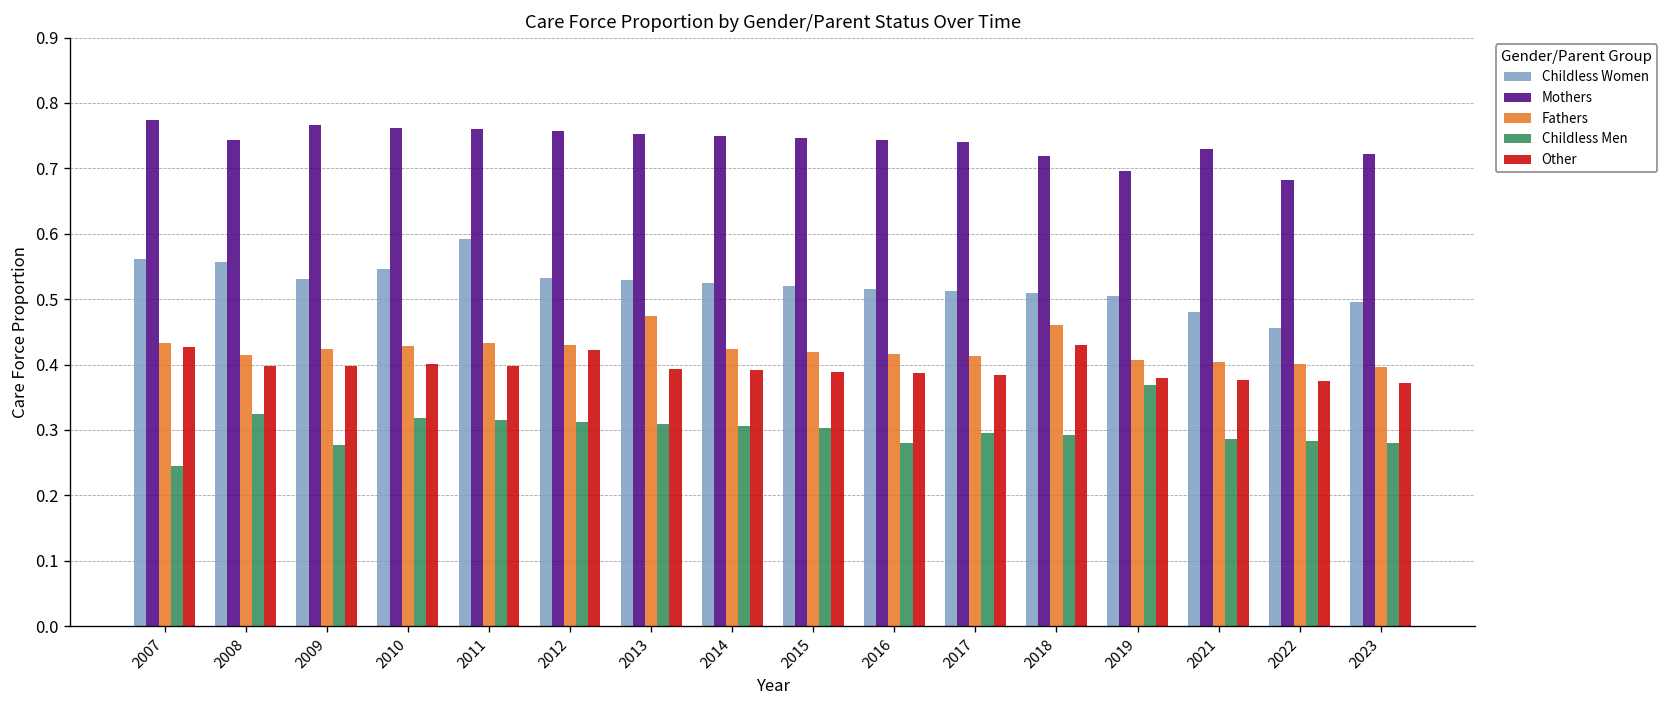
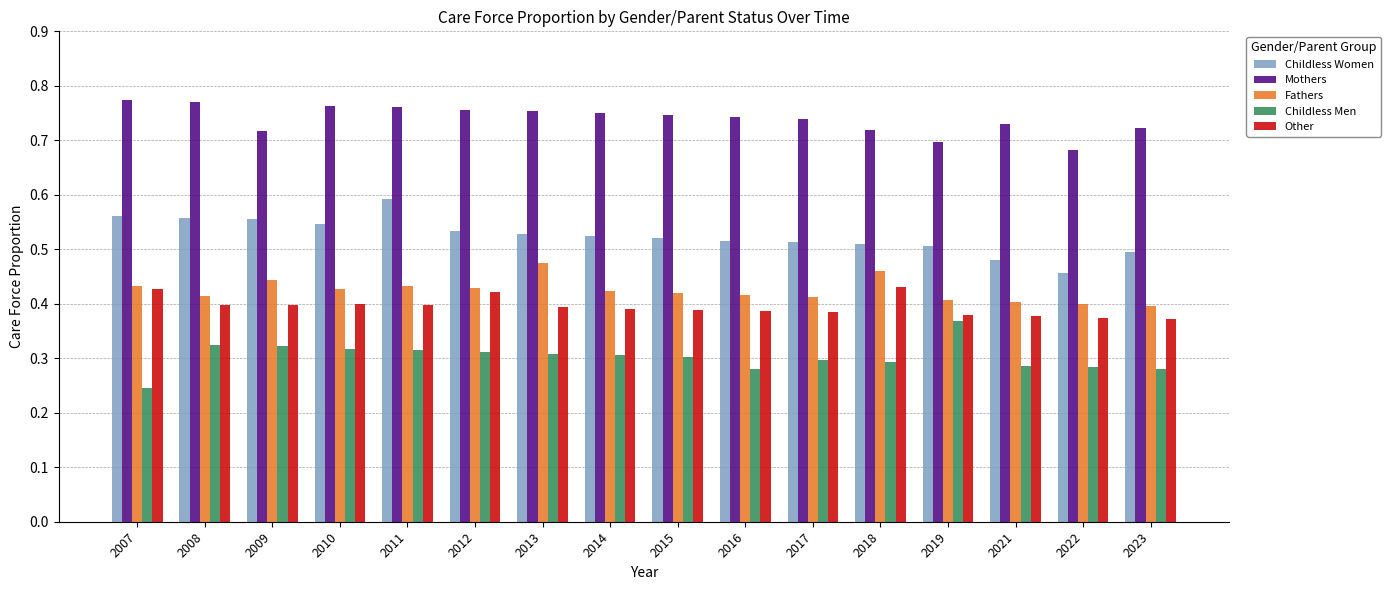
Mothers, 2008: 0.74 -> 0.77
Childless Women, 2009: 0.53 -> 0.55
Mothers, 2009: 0.77 -> 0.72
Fathers, 2009: 0.42 -> 0.44
Childless Men, 2009: 0.28 -> 0.32
